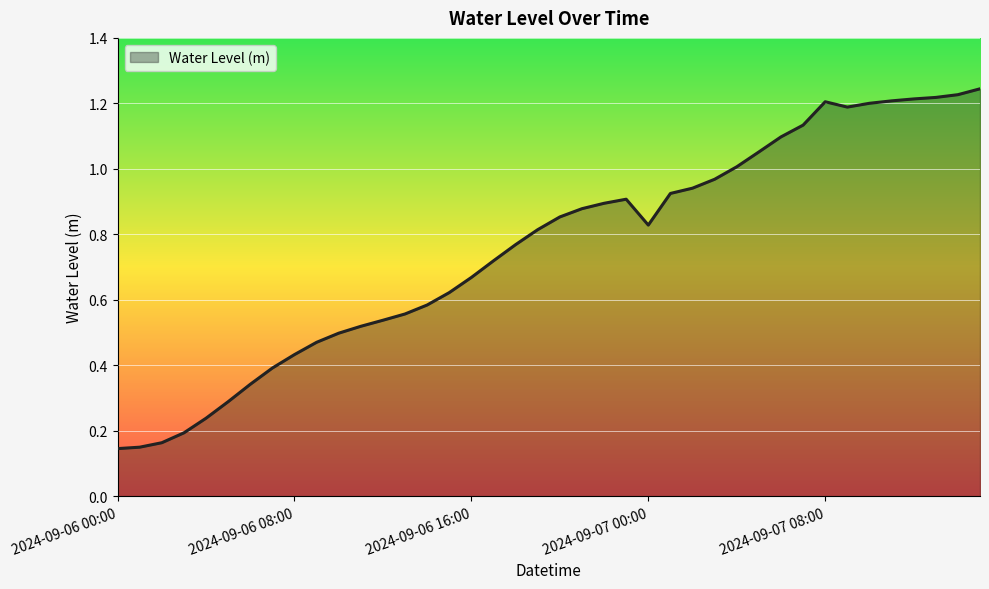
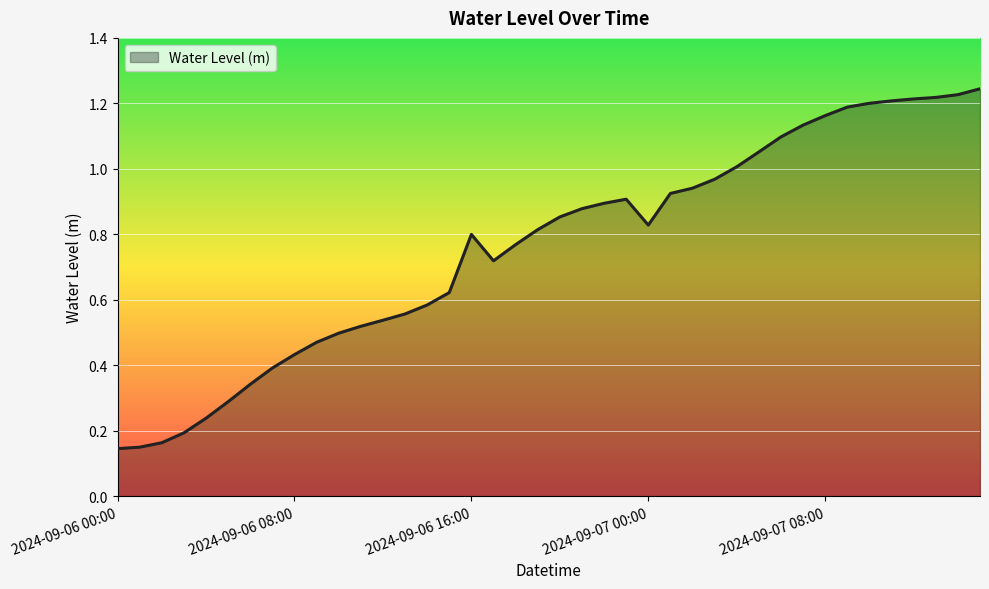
2024-09-06 16:00: 0.67 -> 0.80
2024-09-07 08:00: 1.20 -> 1.16
